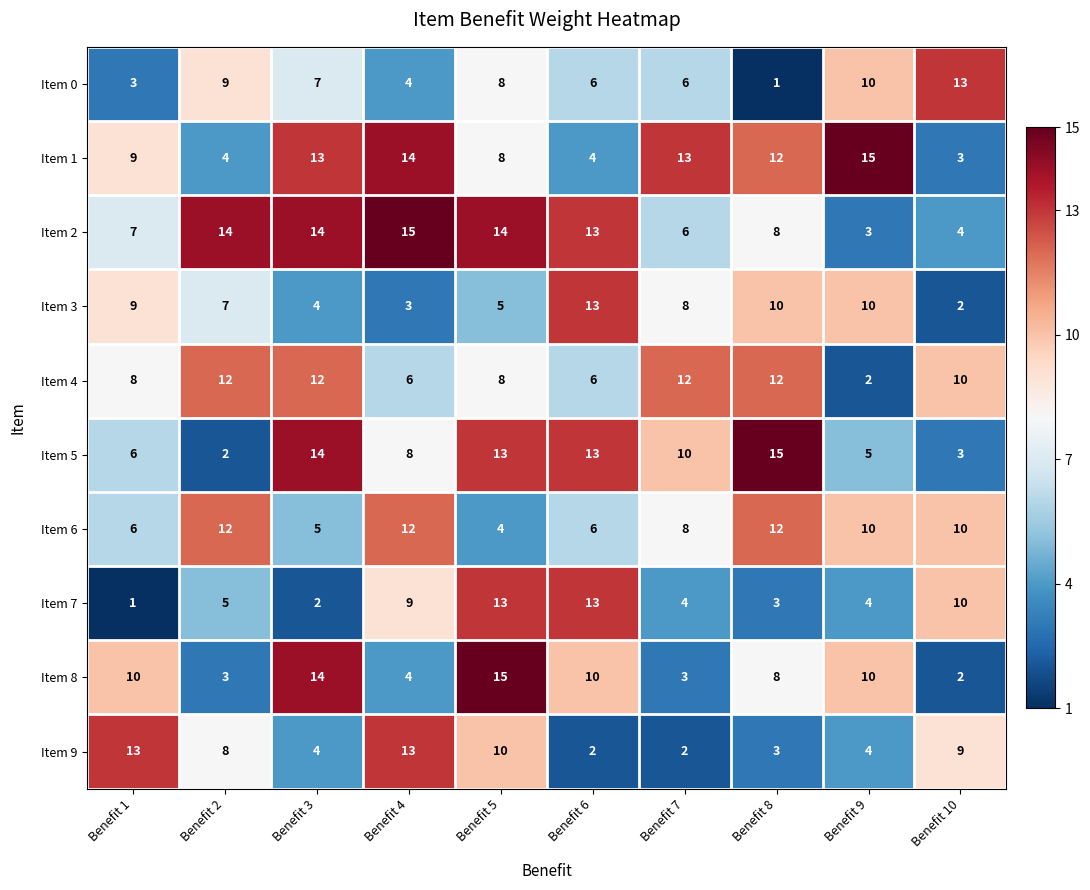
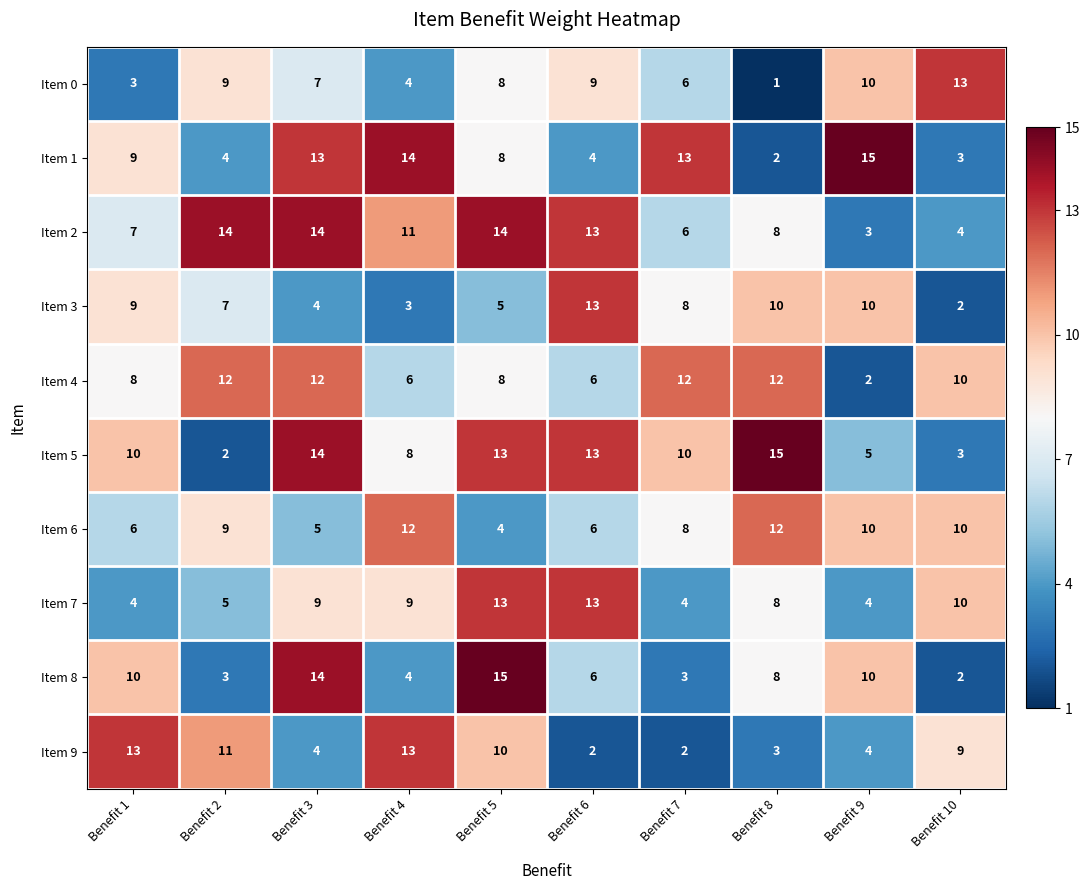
Item 0, Benefit 6: 6 -> 9
Item 1, Benefit 8: 12 -> 2
Item 2, Benefit 4: 15 -> 11
Item 5, Benefit 1: 6 -> 10
Item 6, Benefit 2: 12 -> 9
Item 7, Benefit 1: 1 -> 4
Item 7, Benefit 3: 2 -> 9
Item 7, Benefit 8: 3 -> 8
Item 8, Benefit 6: 10 -> 6
Item 9, Benefit 2: 8 -> 11
